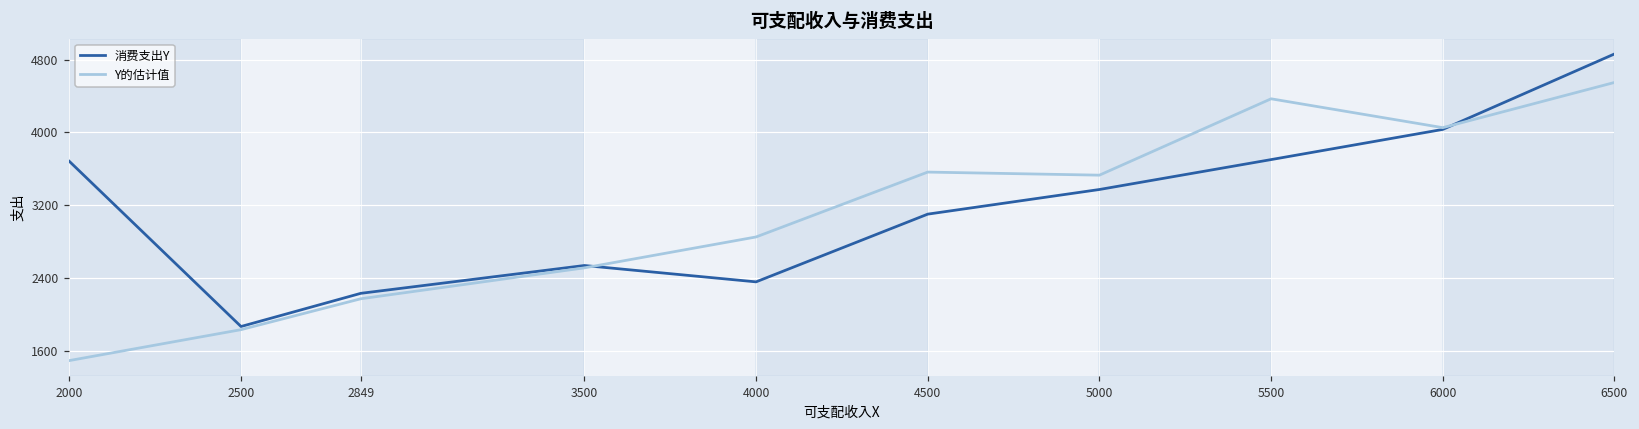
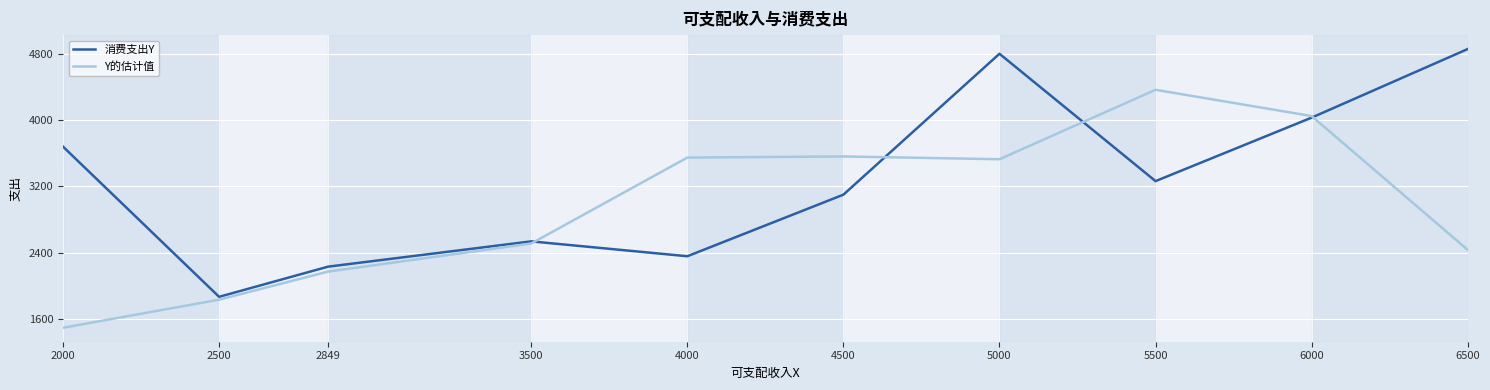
Y的估计值, 4000: 2800 -> 3500
消费支出Y, 5000: 3400 -> 4800
消费支出Y, 5500: 3700 -> 3300
Y的估计值, 6500: 4500 -> 2400
